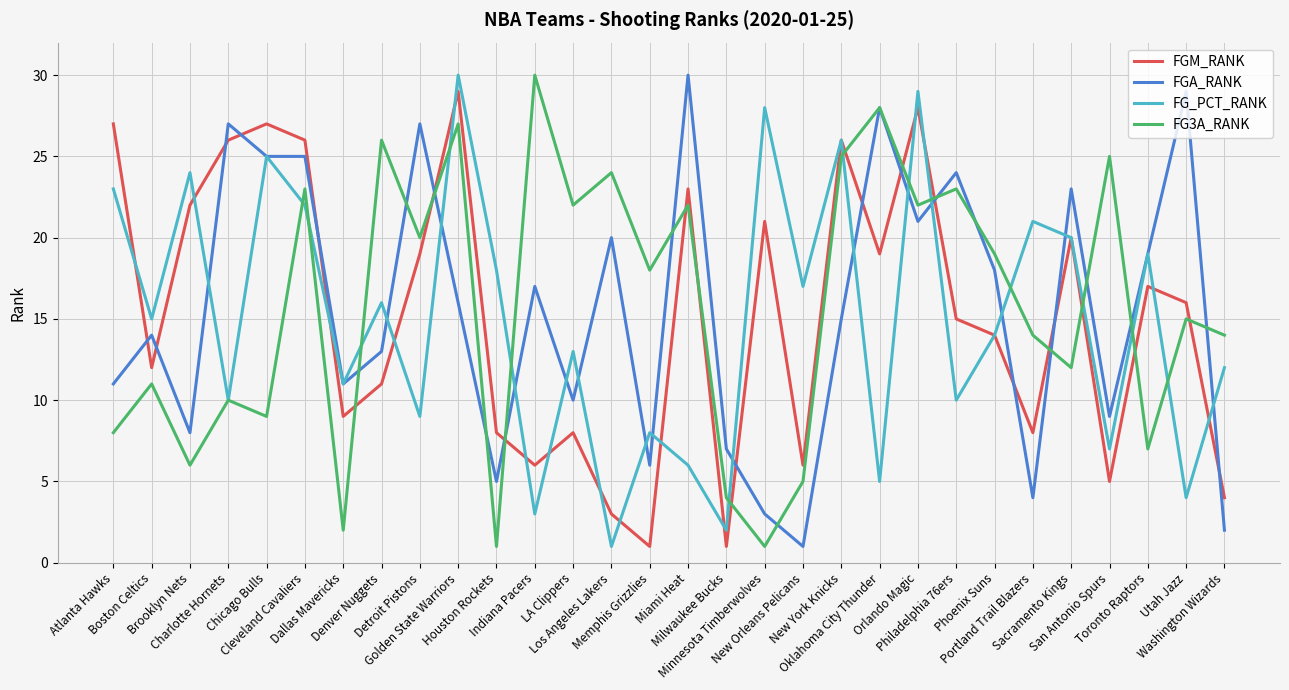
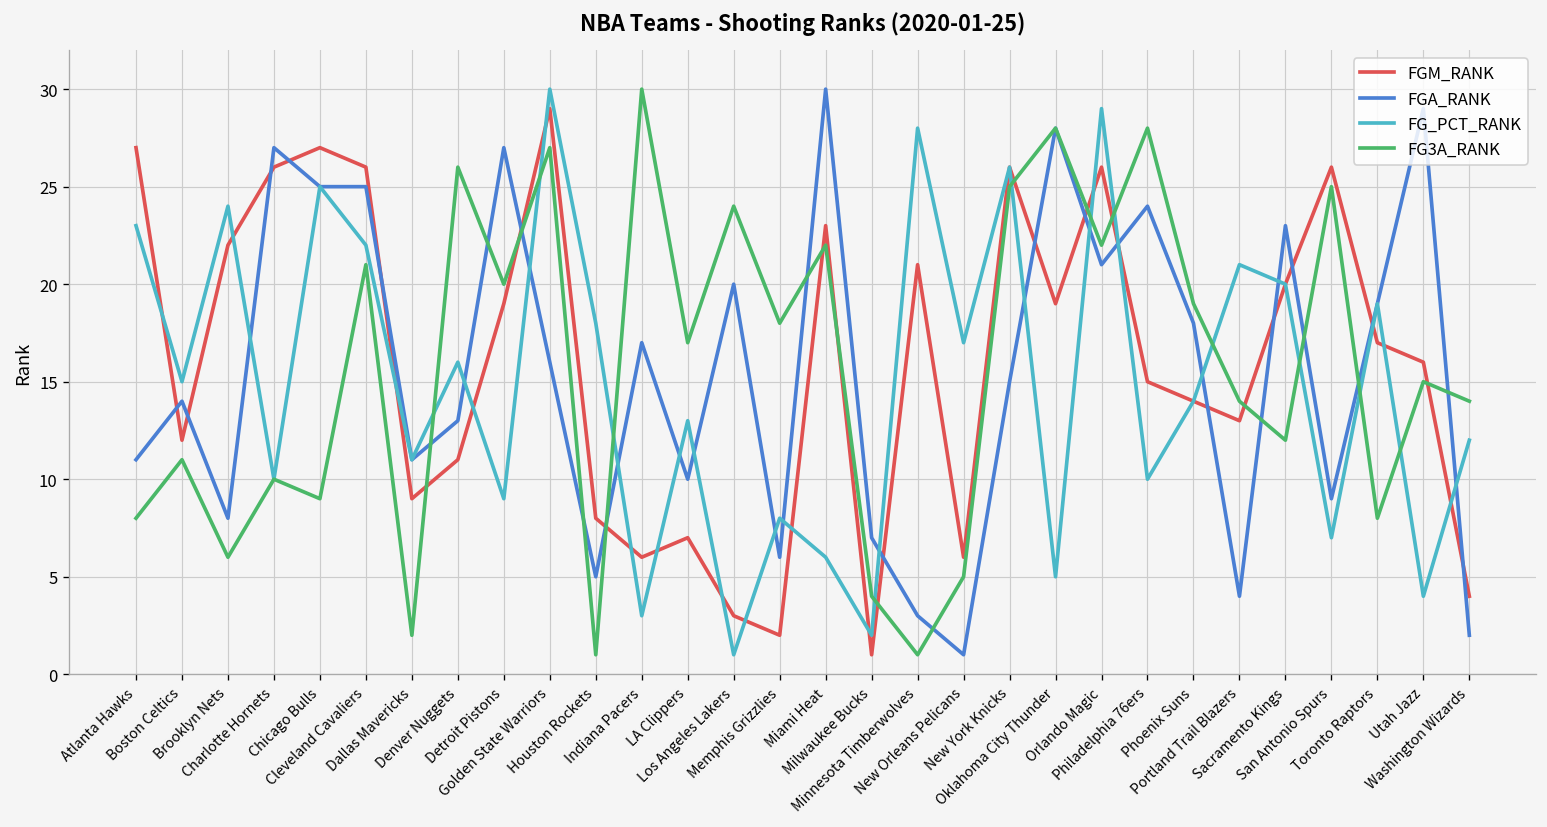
FG3A_RANK, Cleveland Cavaliers: 23 -> 21
FGM_RANK, LA Clippers: 8 -> 7
FG3A_RANK, LA Clippers: 22 -> 17
FGM_RANK, Memphis Grizzlies: 1 -> 2
FGM_RANK, Orlando Magic: 28 -> 26
FG3A_RANK, Philadelphia 76ers: 23 -> 28
FGM_RANK, Portland Trail Blazers: 8 -> 13
FGM_RANK, San Antonio Spurs: 5 -> 26
FG3A_RANK, Toronto Raptors: 7 -> 8
